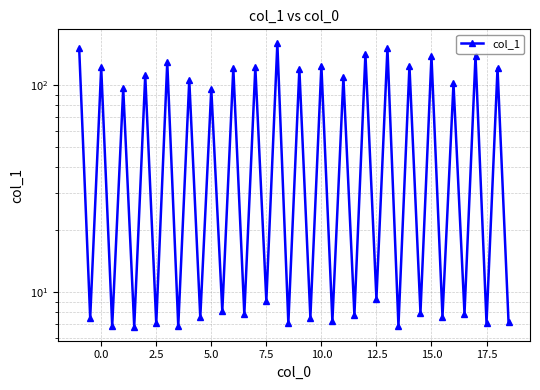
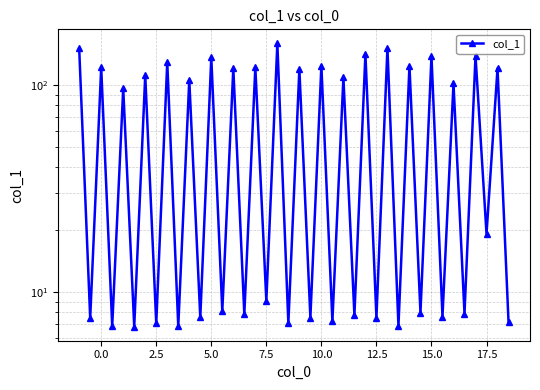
5.0: 100 -> 140
12.5: 9 -> 7.5
17.5: 7.1 -> 19
